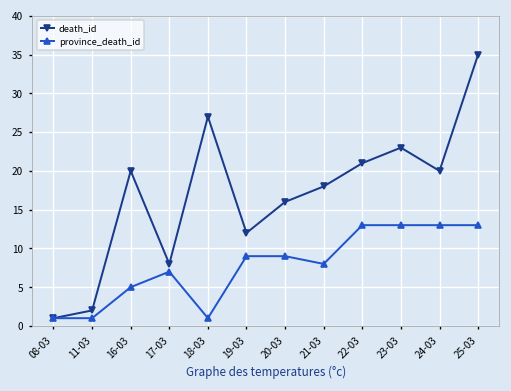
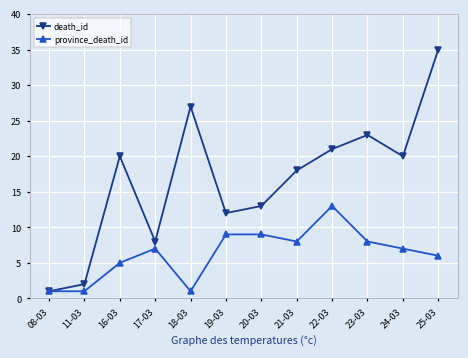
death_id, 20-03: 16 -> 13
province_death_id, 23-03: 13 -> 8
province_death_id, 24-03: 13 -> 7
province_death_id, 25-03: 13 -> 6
